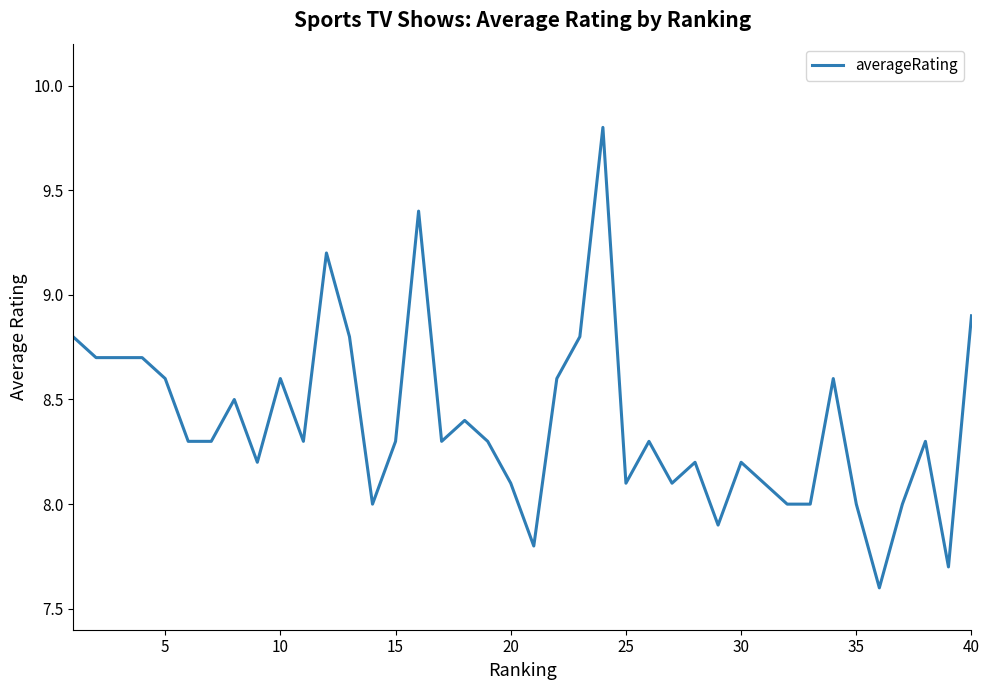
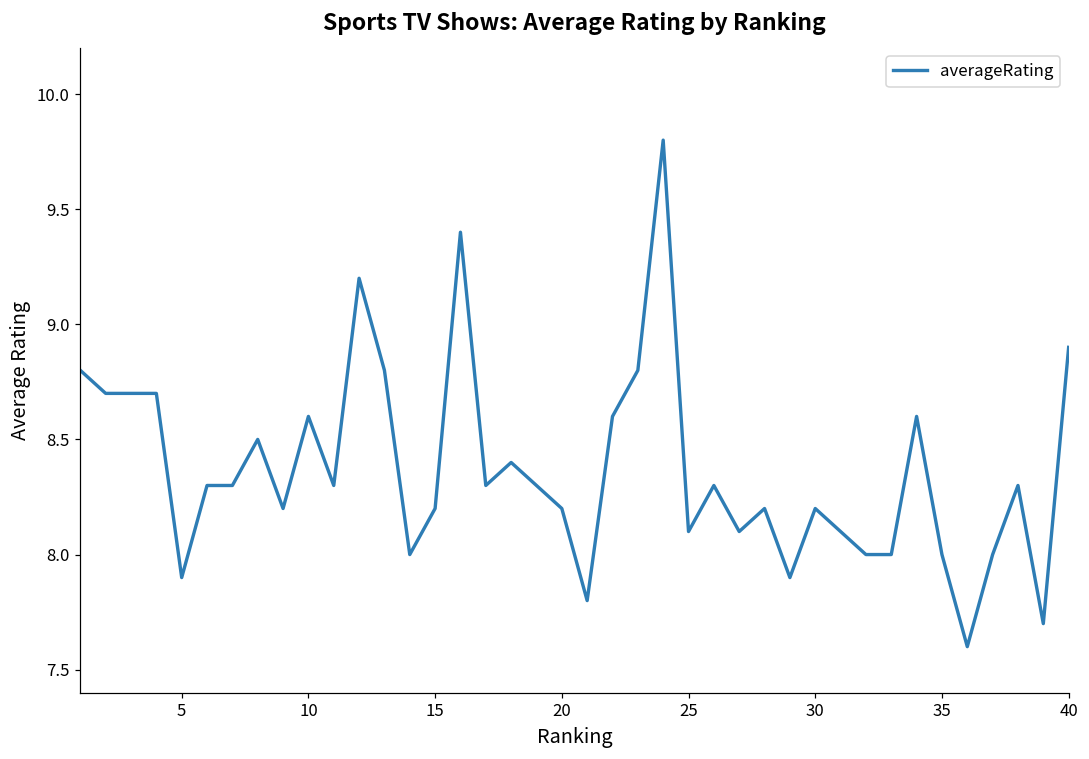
5: 8.6 -> 7.9
15: 8.3 -> 8.2
20: 8.1 -> 8.2
